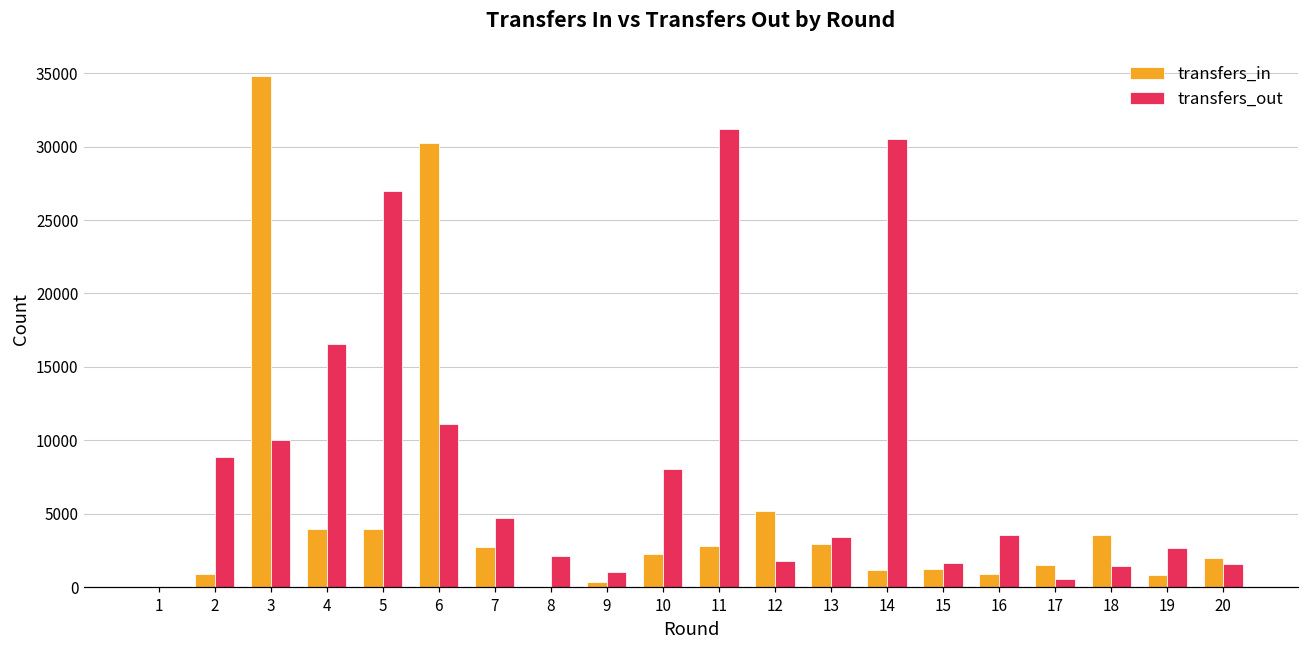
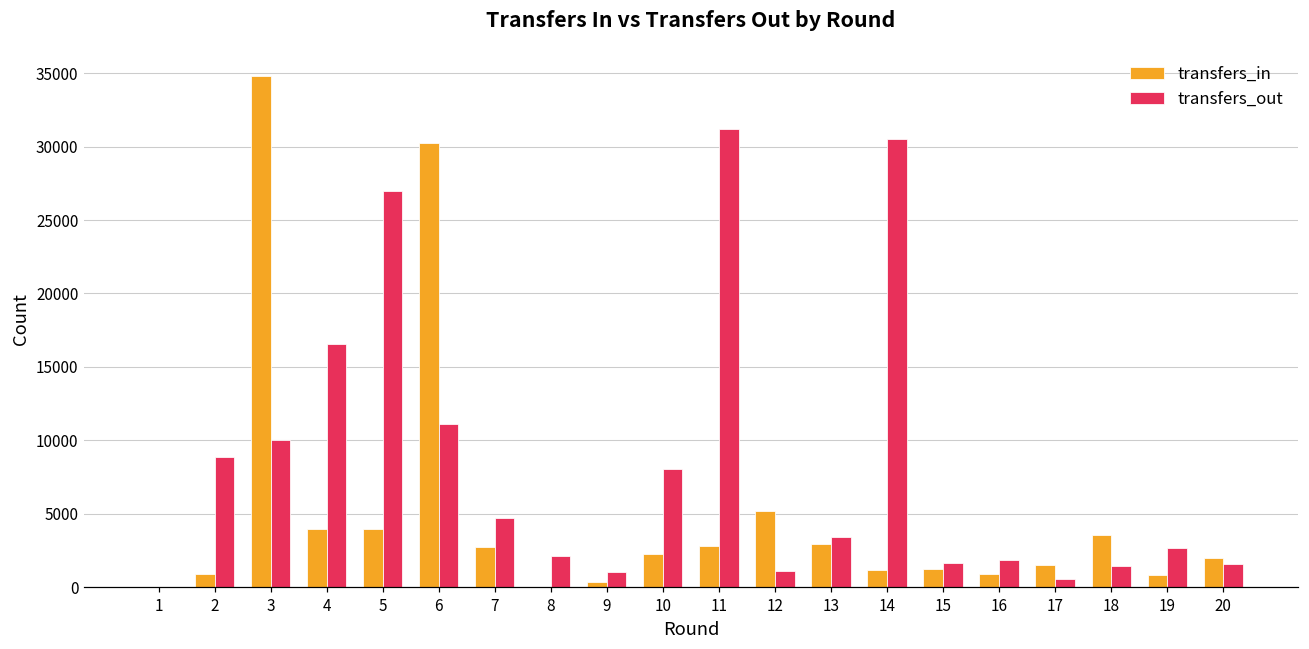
transfers_out, 12: 1800 -> 1100
transfers_out, 16: 3500 -> 1900
